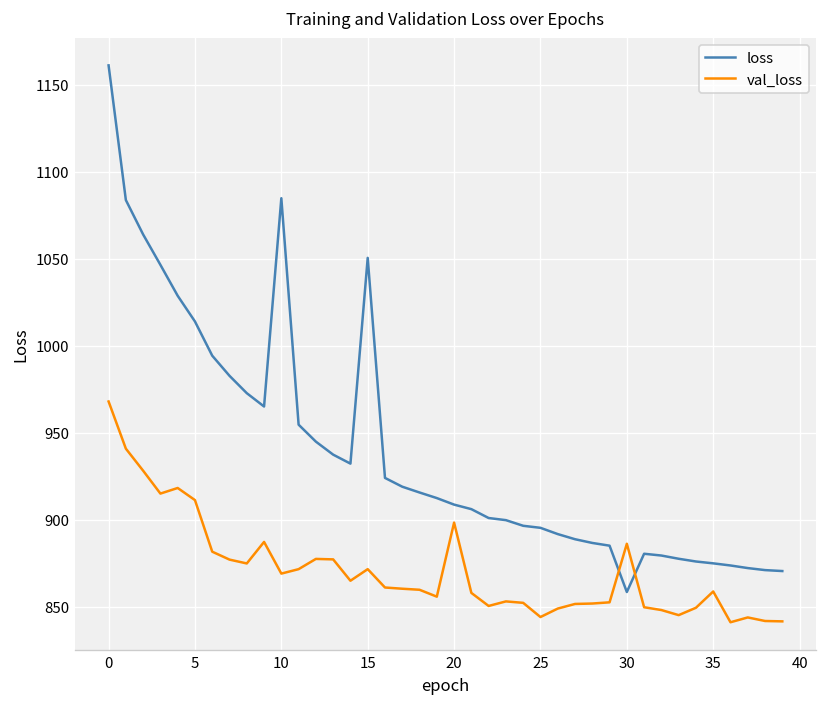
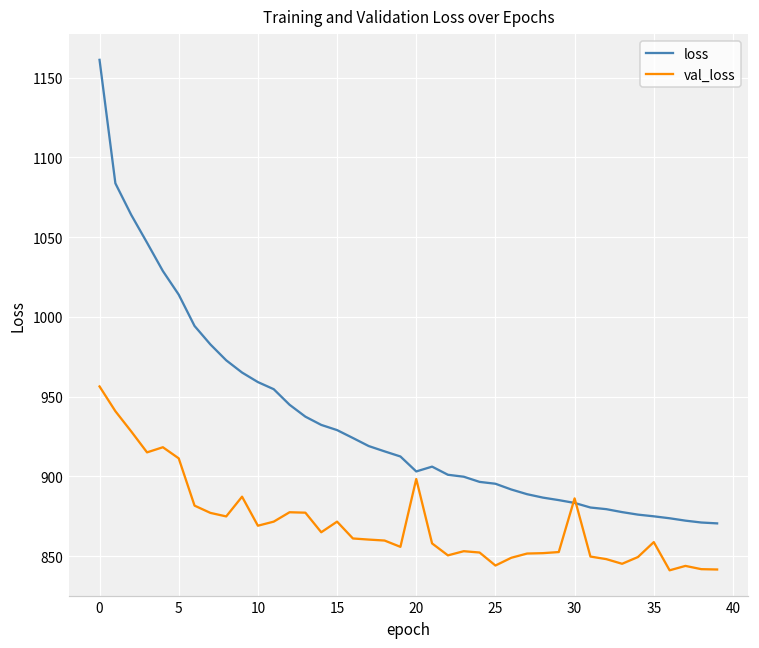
val_loss, 0: 968 -> 956
loss, 10: 1085 -> 959
loss, 15: 1050 -> 929
loss, 20: 909 -> 903
loss, 30: 858 -> 883
